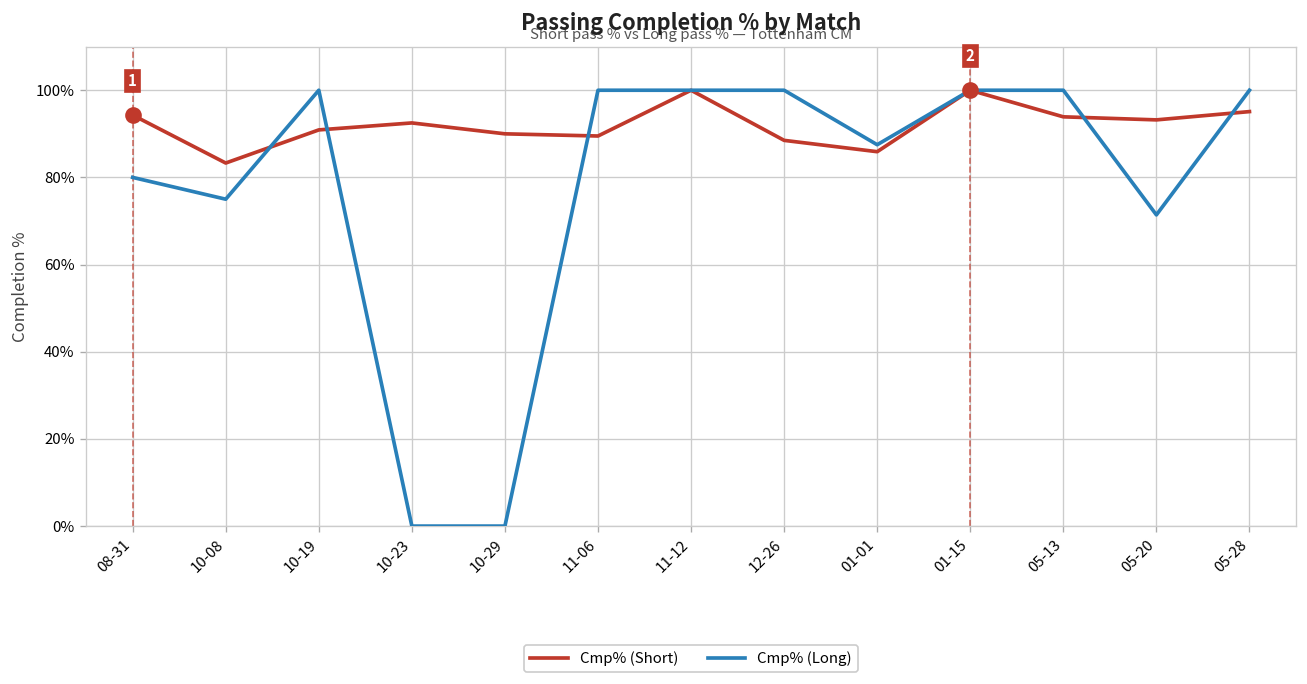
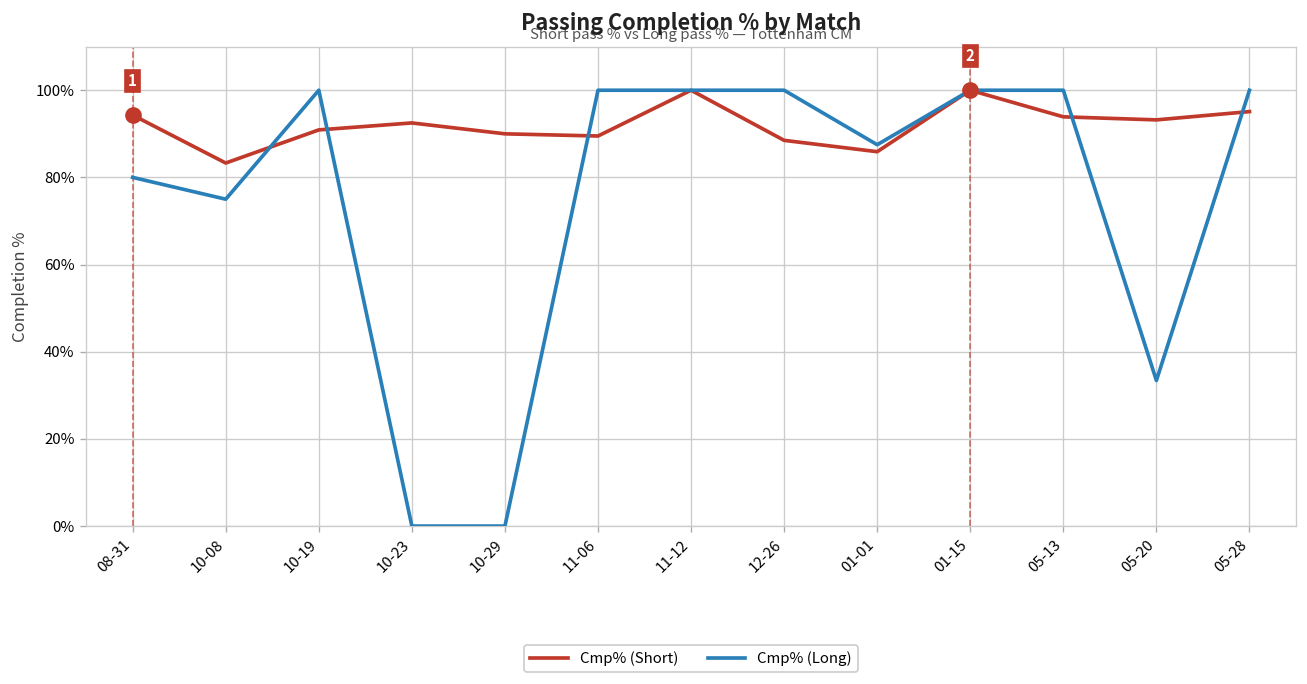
Cmp% (Long), 05-20: 71% -> 33%
